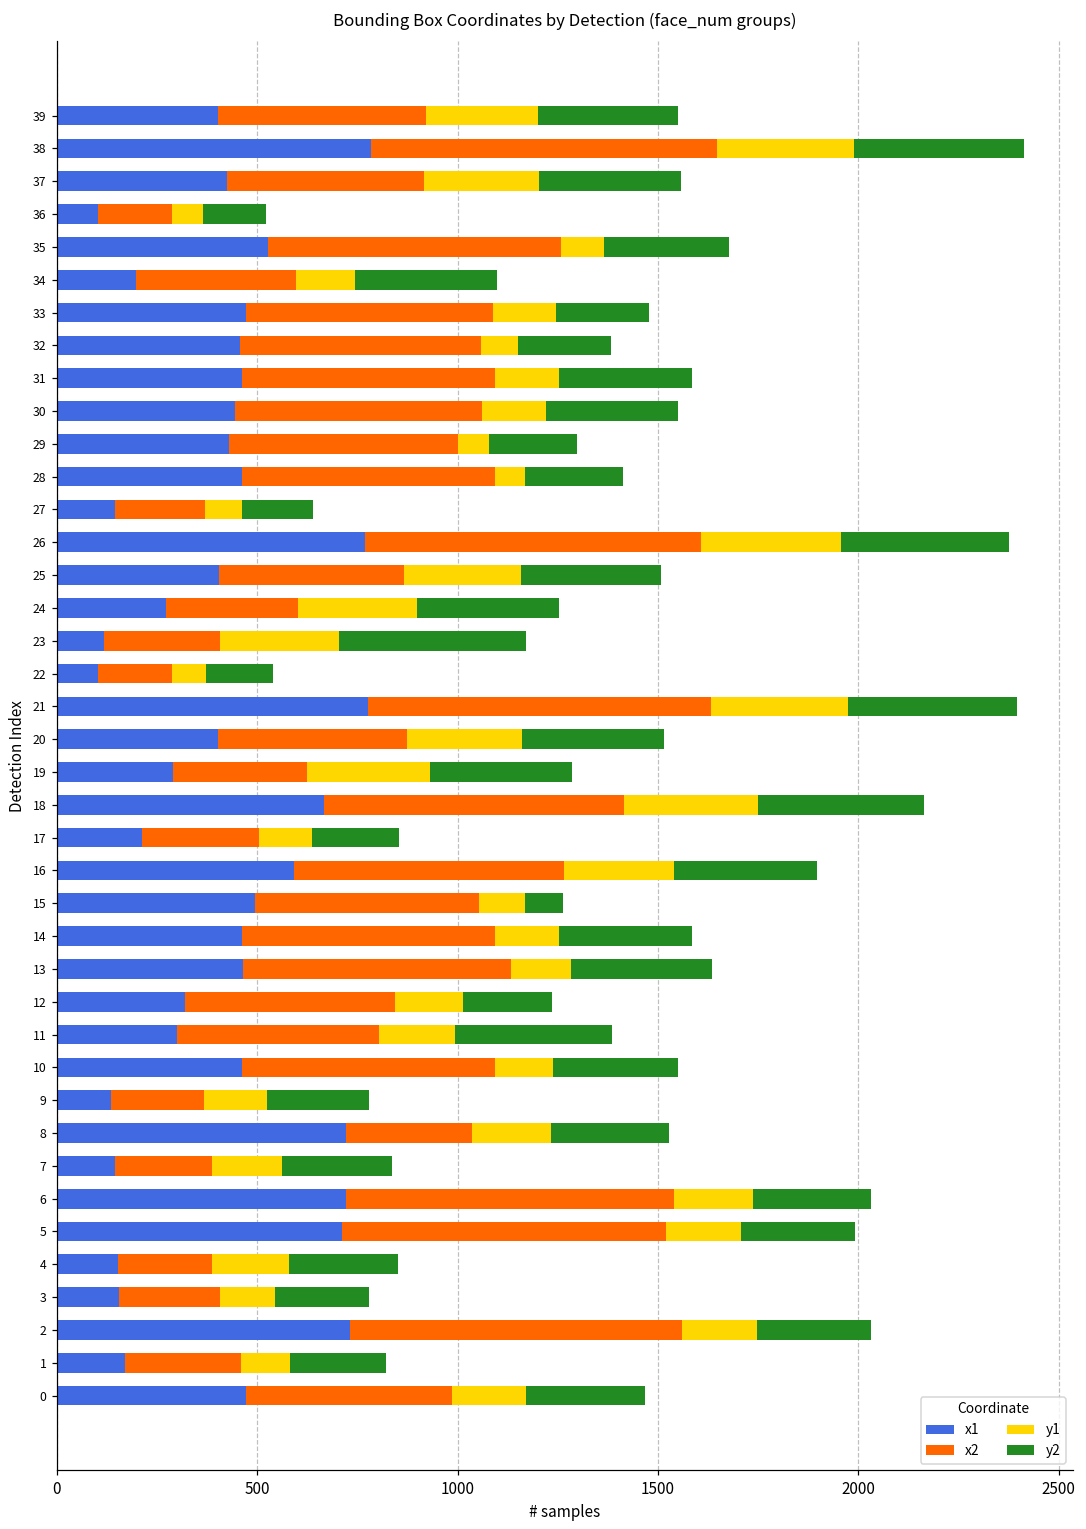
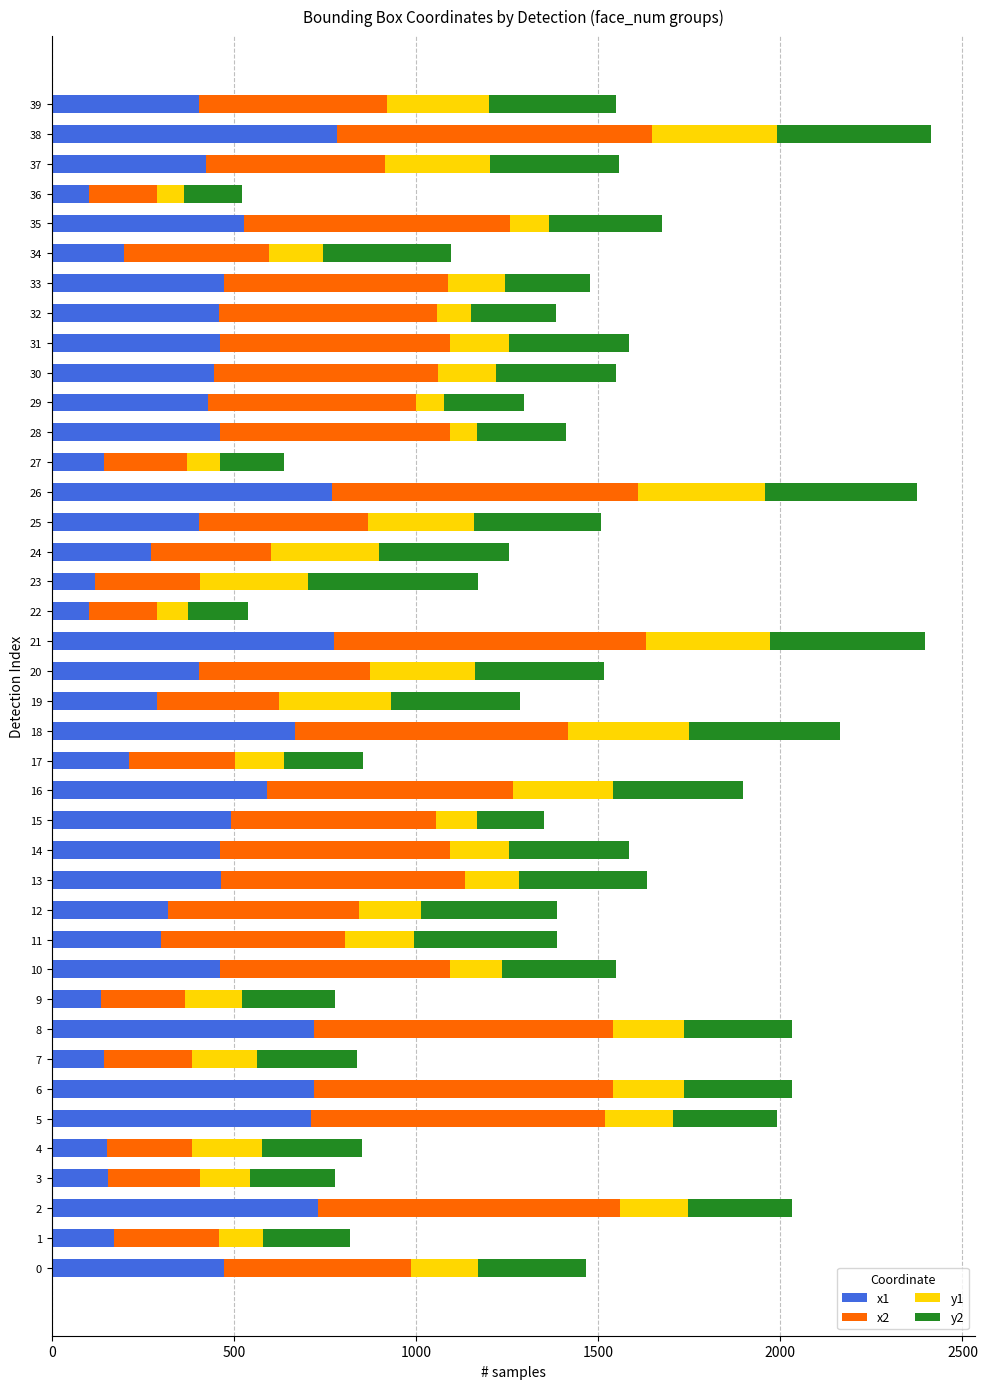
y2, 15: 100 -> 180
y2, 12: 220 -> 370
x2, 8: 320 -> 820
